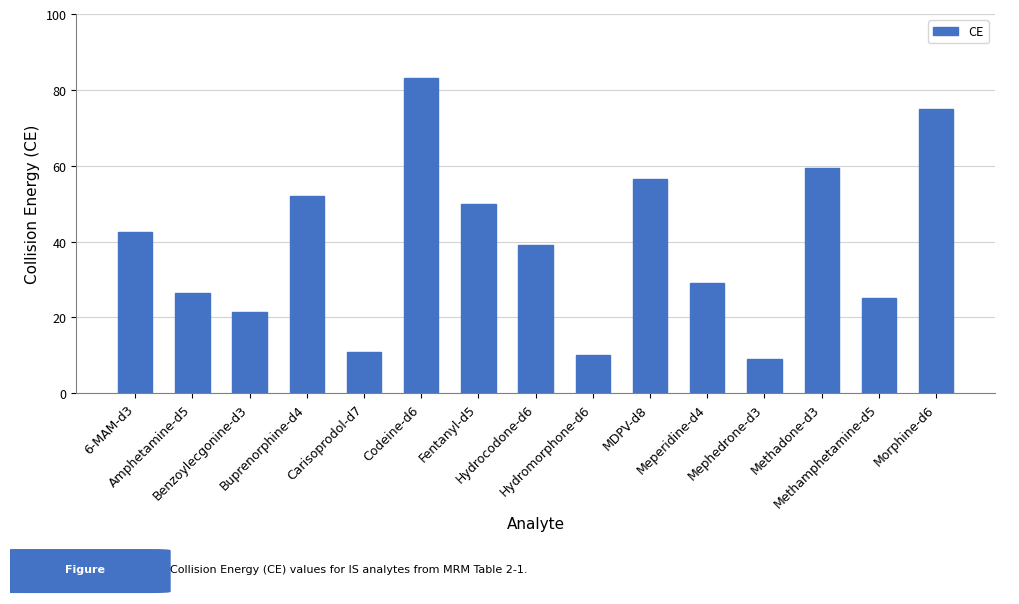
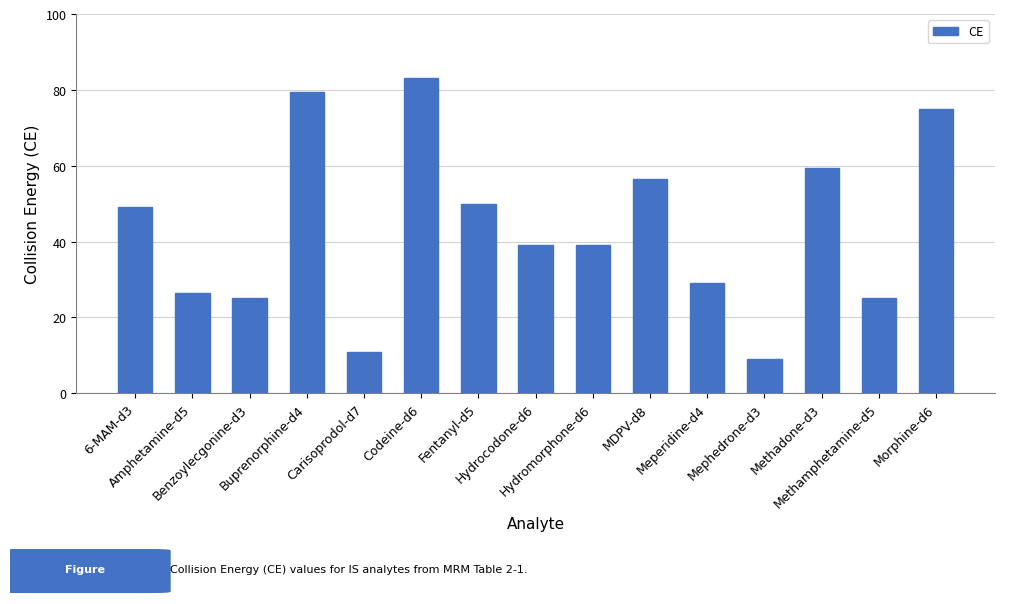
6-MAM-d3: 43 -> 49
Benzoylecgonine-d3: 21 -> 25
Buprenorphine-d4: 52 -> 80
Hydromorphone-d6: 10 -> 39
